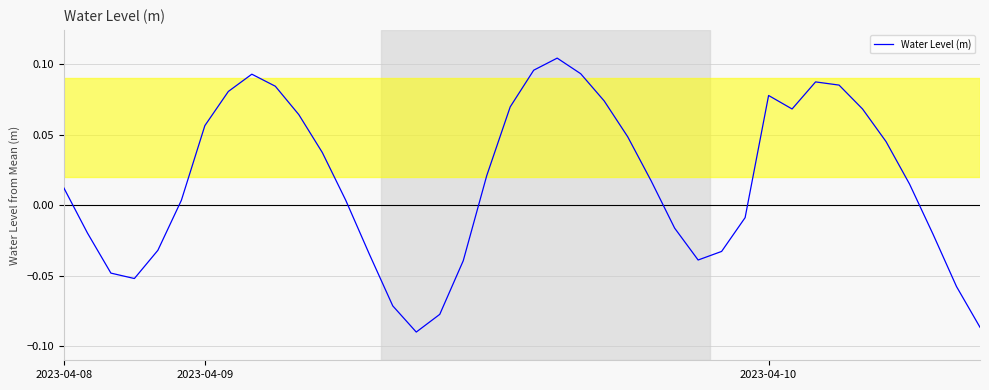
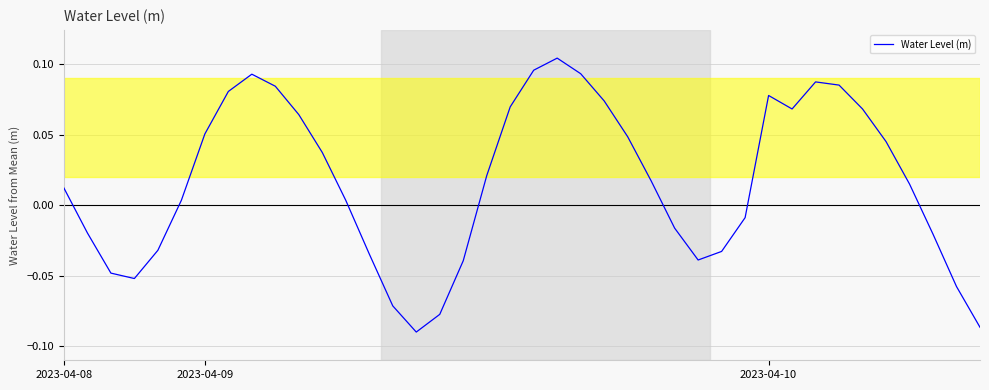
2023-04-09: 0.056 -> 0.051
